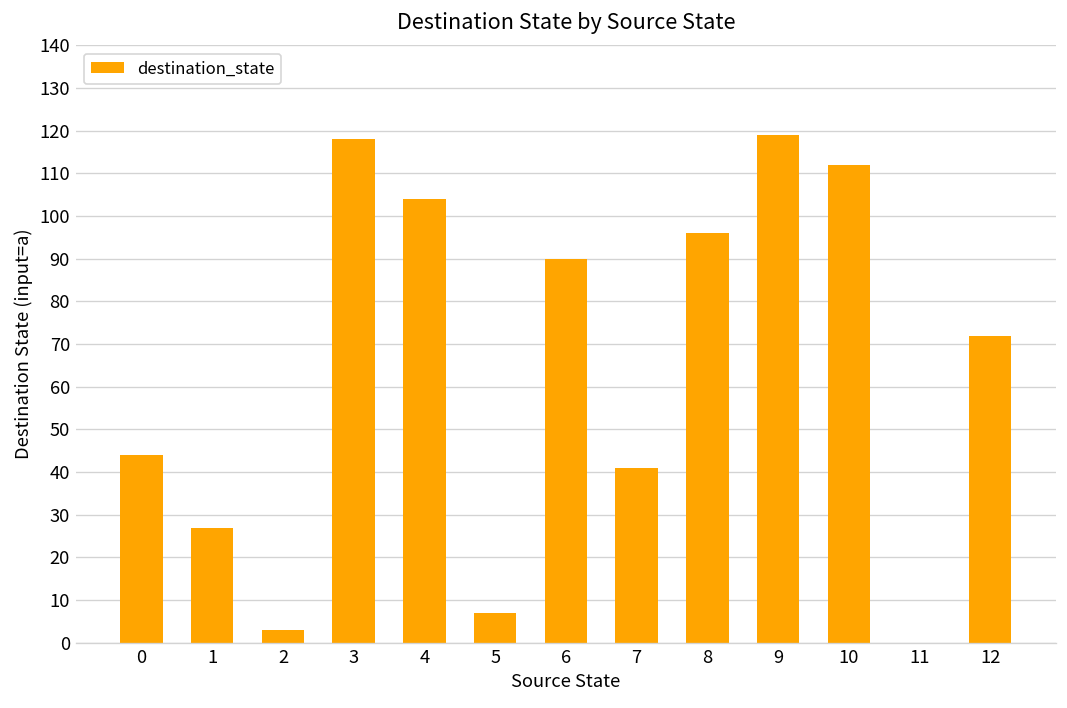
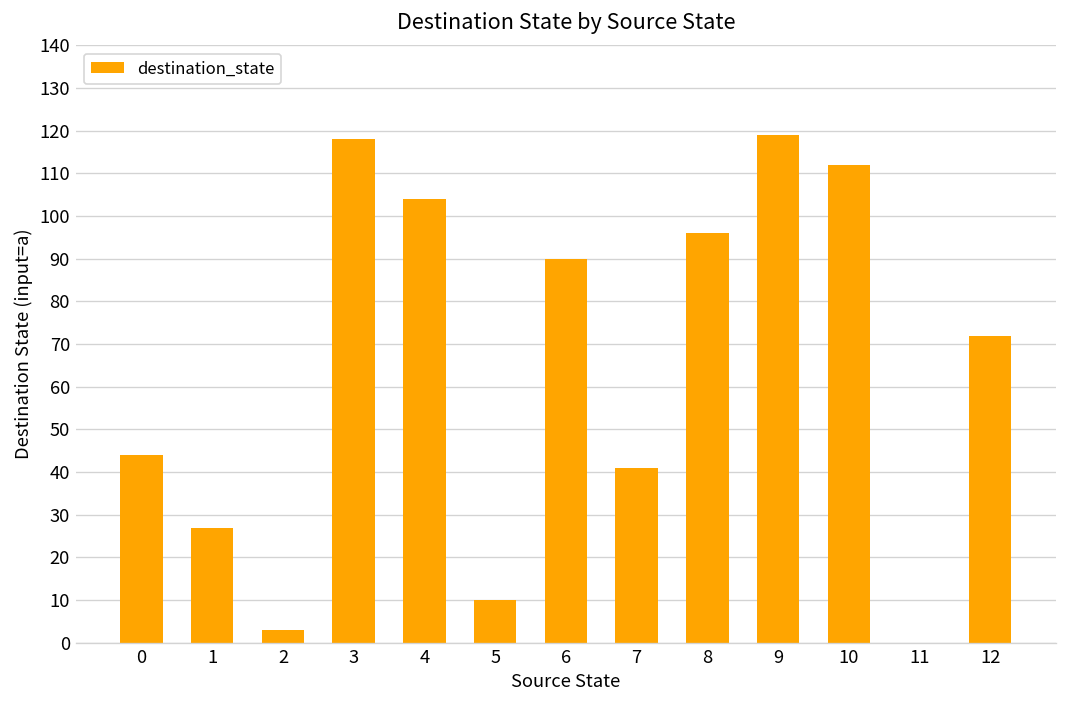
5: 7 -> 10
